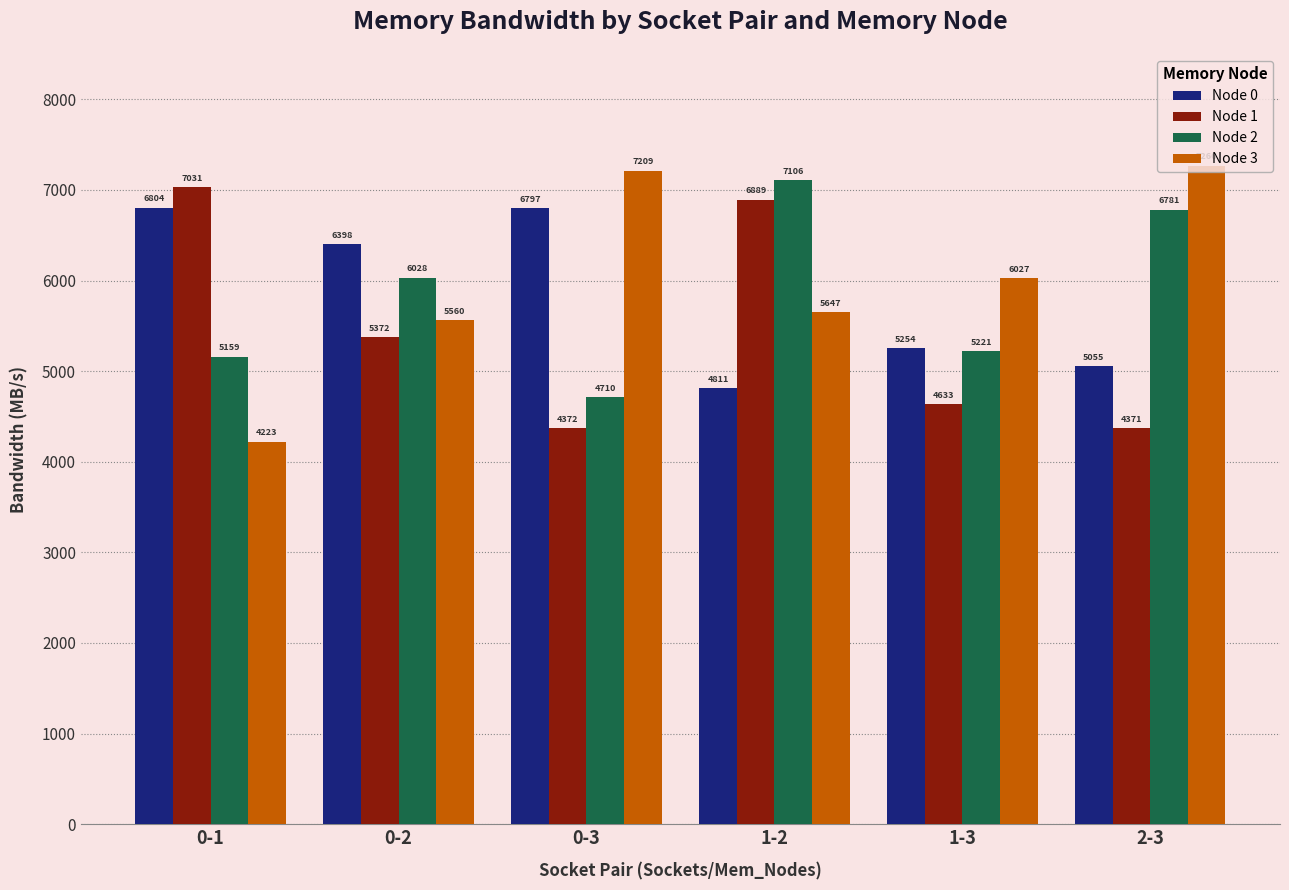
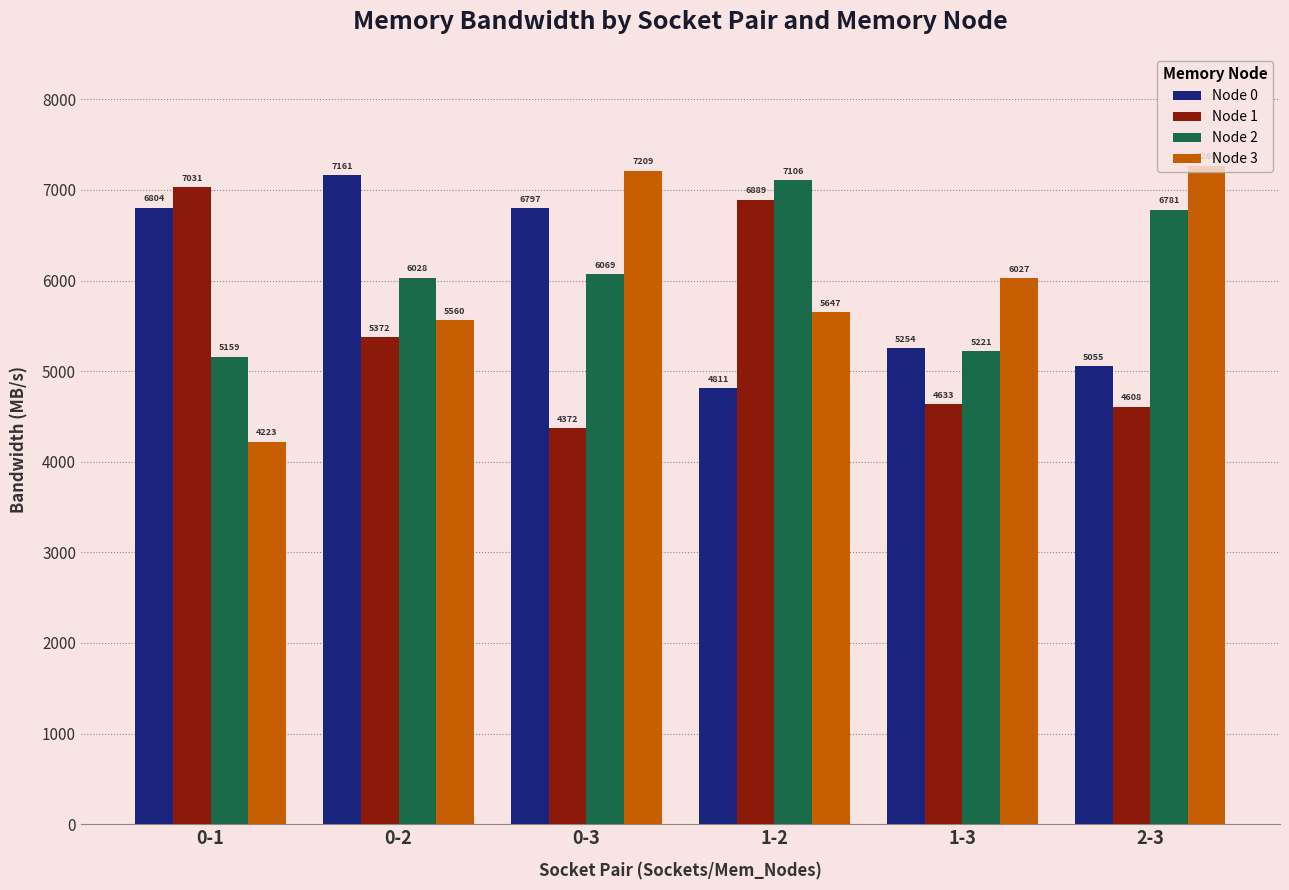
Node 0, 0-2: 6398 -> 7161
Node 2, 0-3: 4710 -> 6069
Node 1, 2-3: 4371 -> 4608
